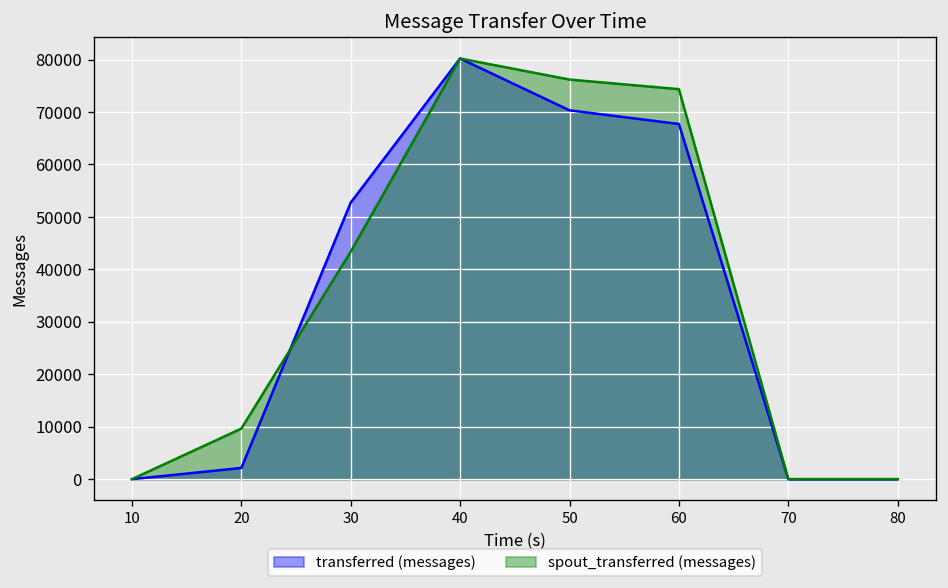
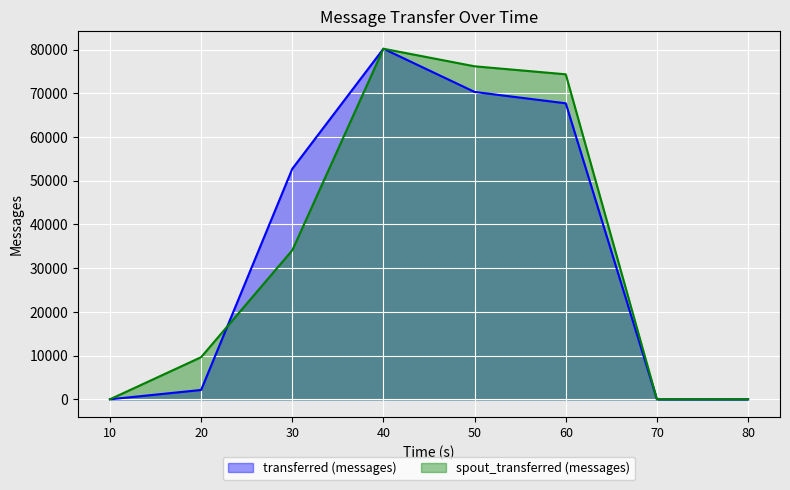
spout_transferred (messages), 30: 43000 -> 34000
